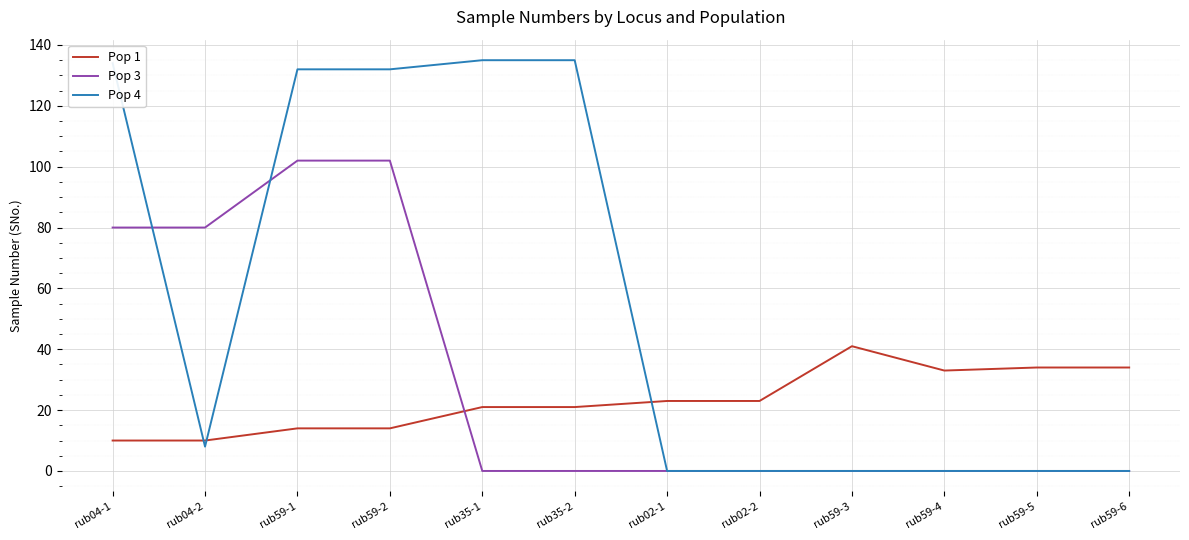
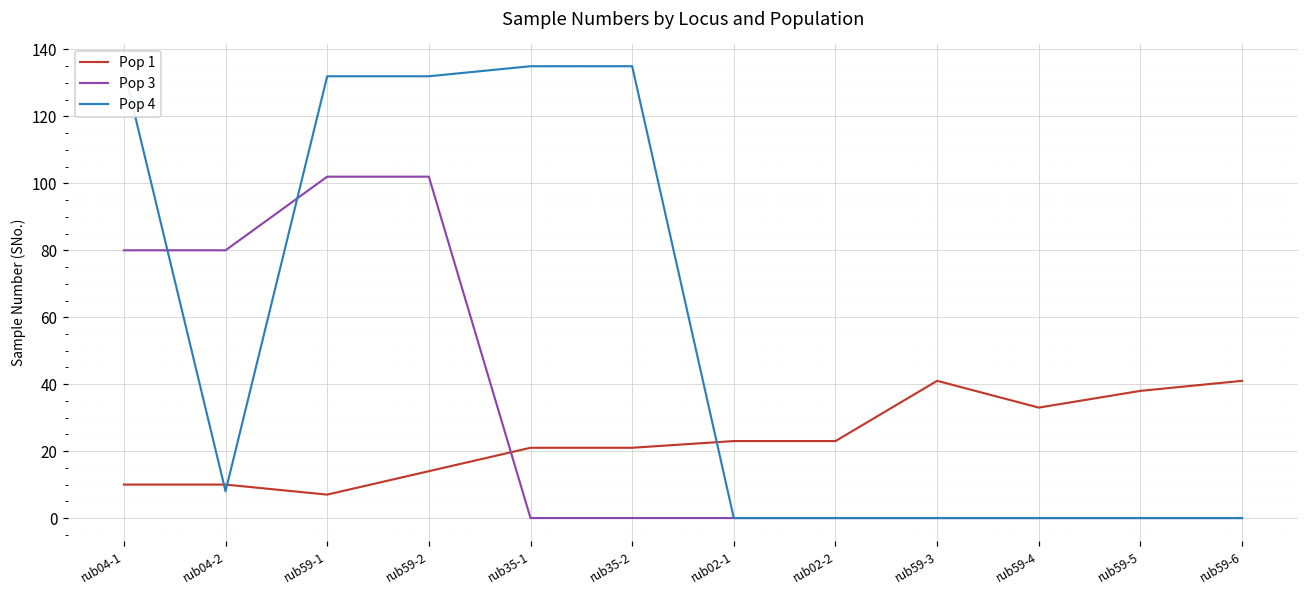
Pop 1, rub59-1: 14 -> 7
Pop 1, rub59-5: 34 -> 38
Pop 1, rub59-6: 34 -> 41
